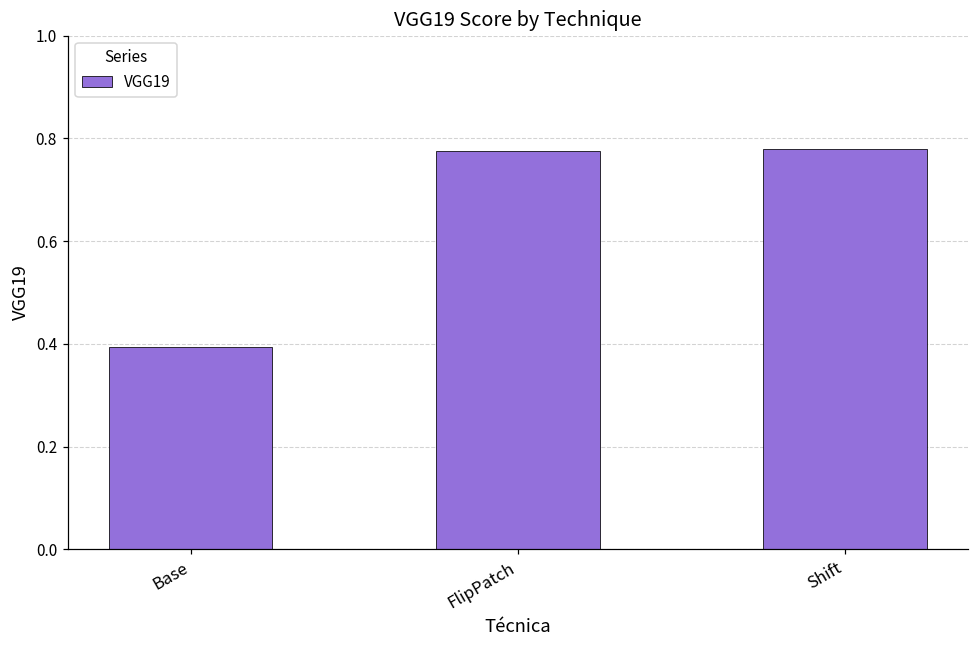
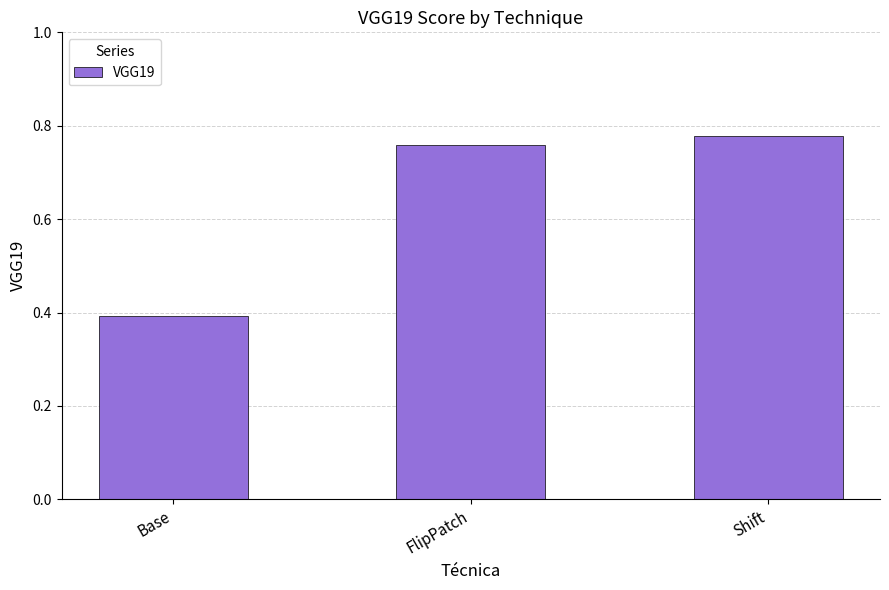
FlipPatch: 0.78 -> 0.76
